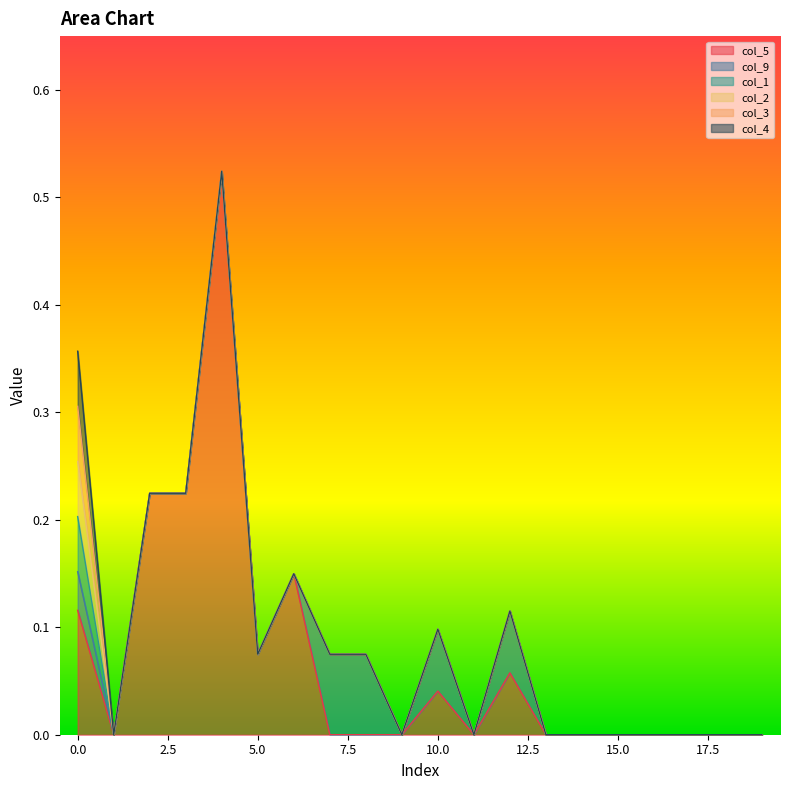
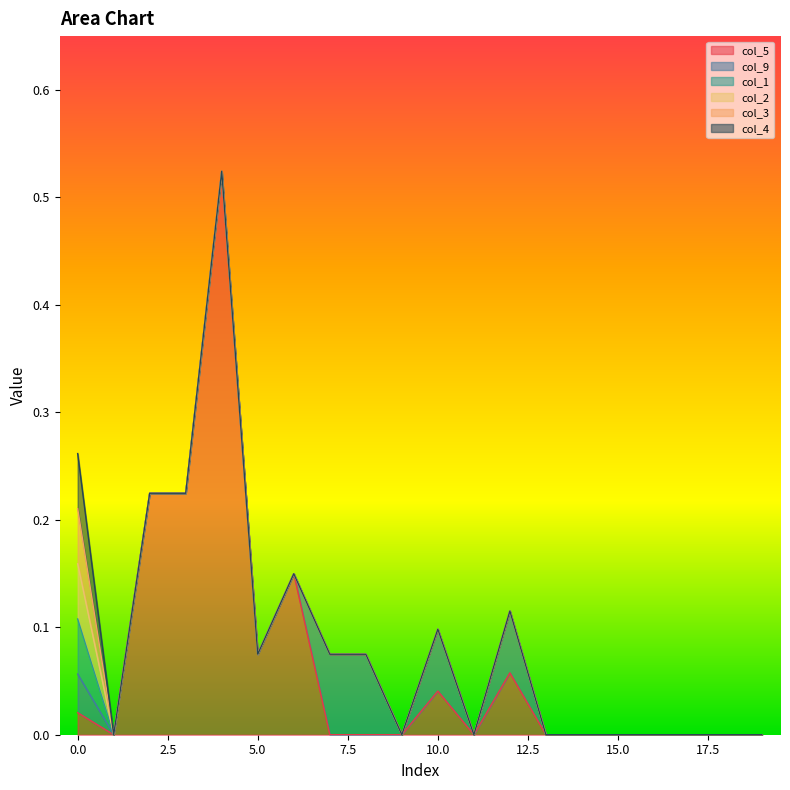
col_5, 0.0: 0.116 -> 0.021
